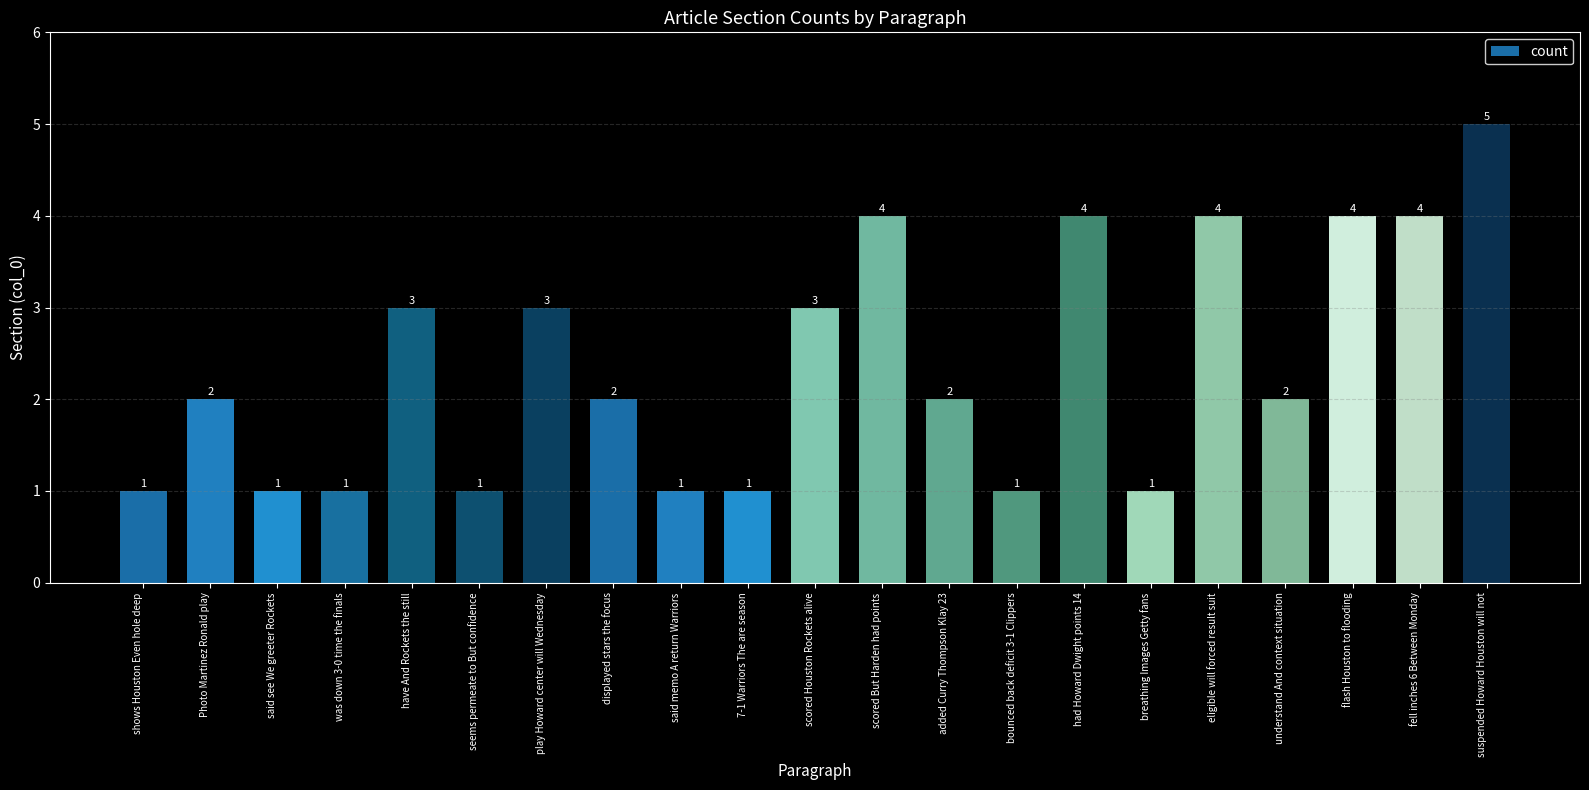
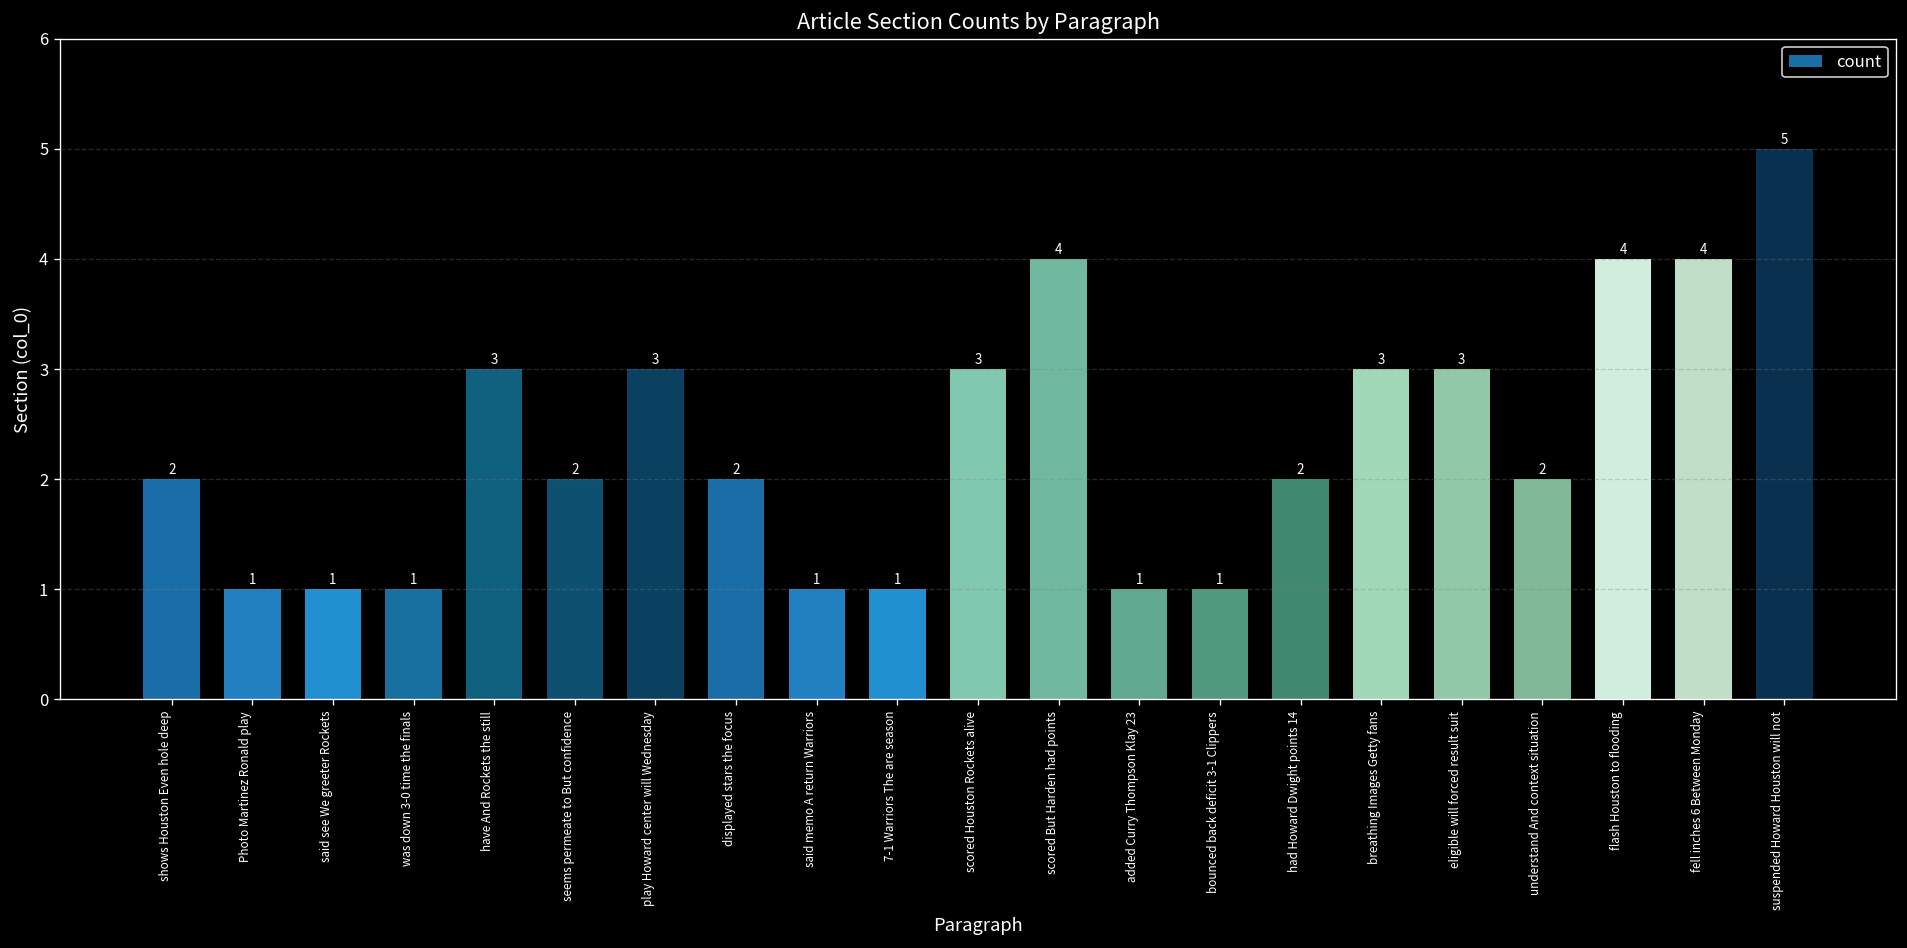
shows Houston Even hole deep: 1 -> 2
Photo Martinez Ronald play: 2 -> 1
seems permeate to But confidence: 1 -> 2
added Curry Thompson Klay 23: 2 -> 1
had Howard Dwight points 14: 4 -> 2
breathing Images Getty fans: 1 -> 3
eligible will forced result suit: 4 -> 3
